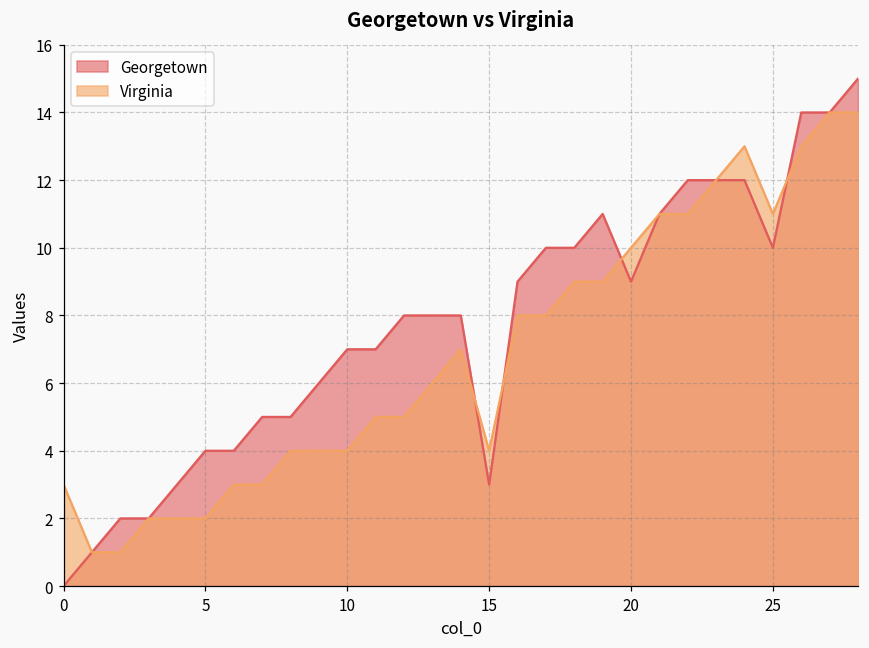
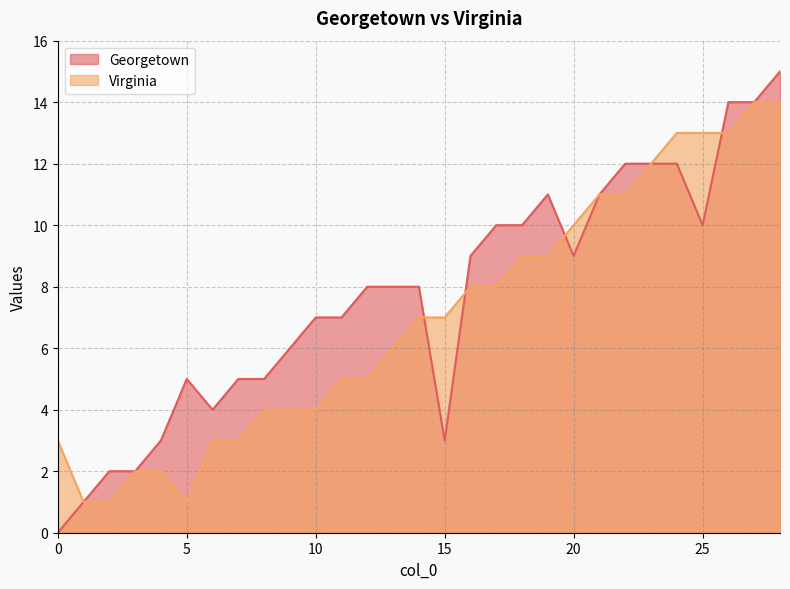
Georgetown, 5: 4 -> 5
Virginia, 5: 2 -> 1
Virginia, 15: 4 -> 7
Virginia, 25: 11 -> 13
